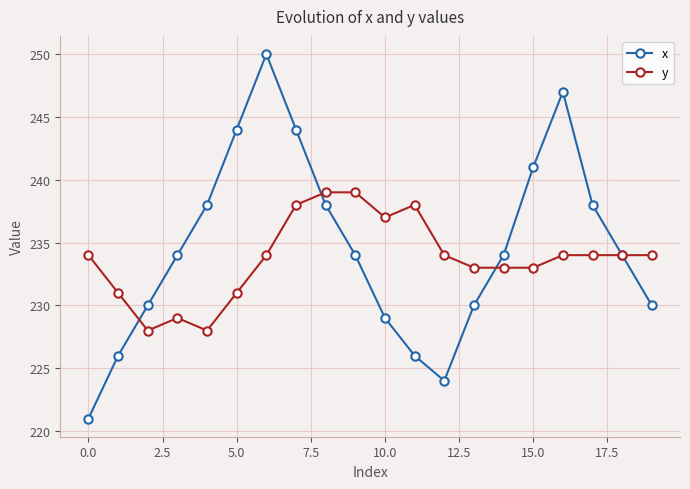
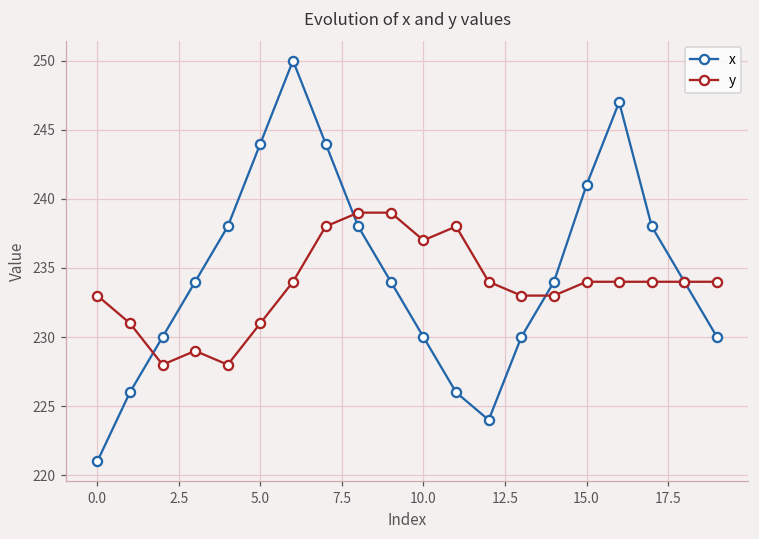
y, 0.0: 234 -> 233
x, 10.0: 229 -> 230
y, 15.0: 233 -> 234
